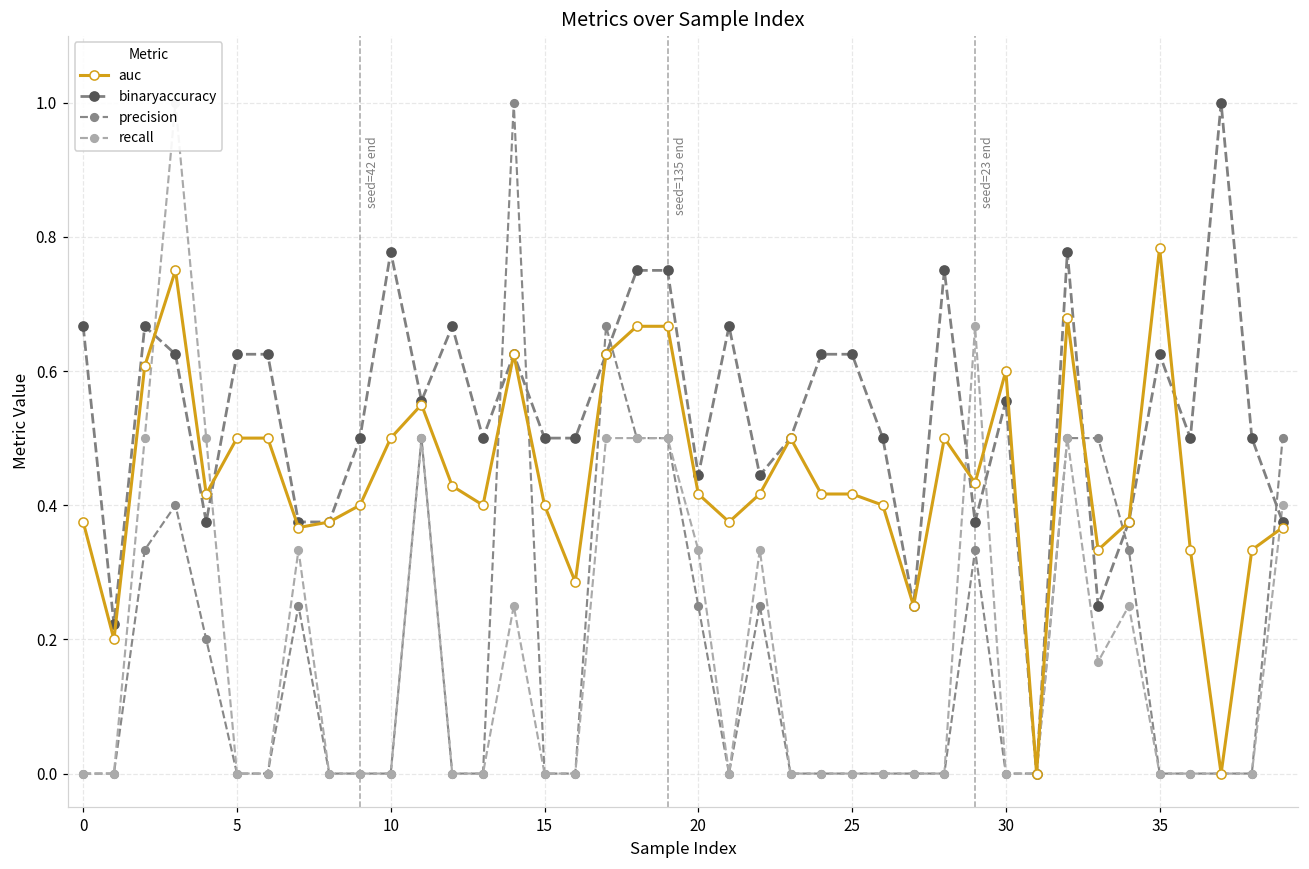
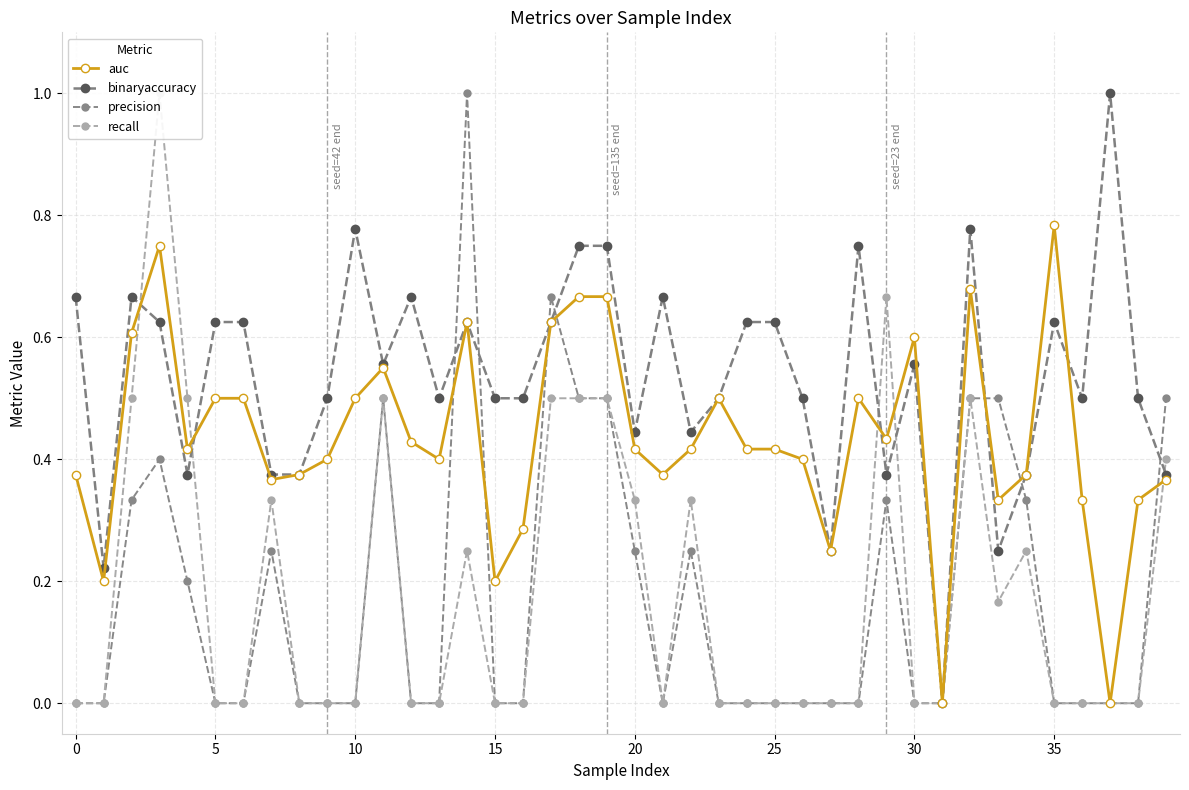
auc, 15: 0.4 -> 0.2
